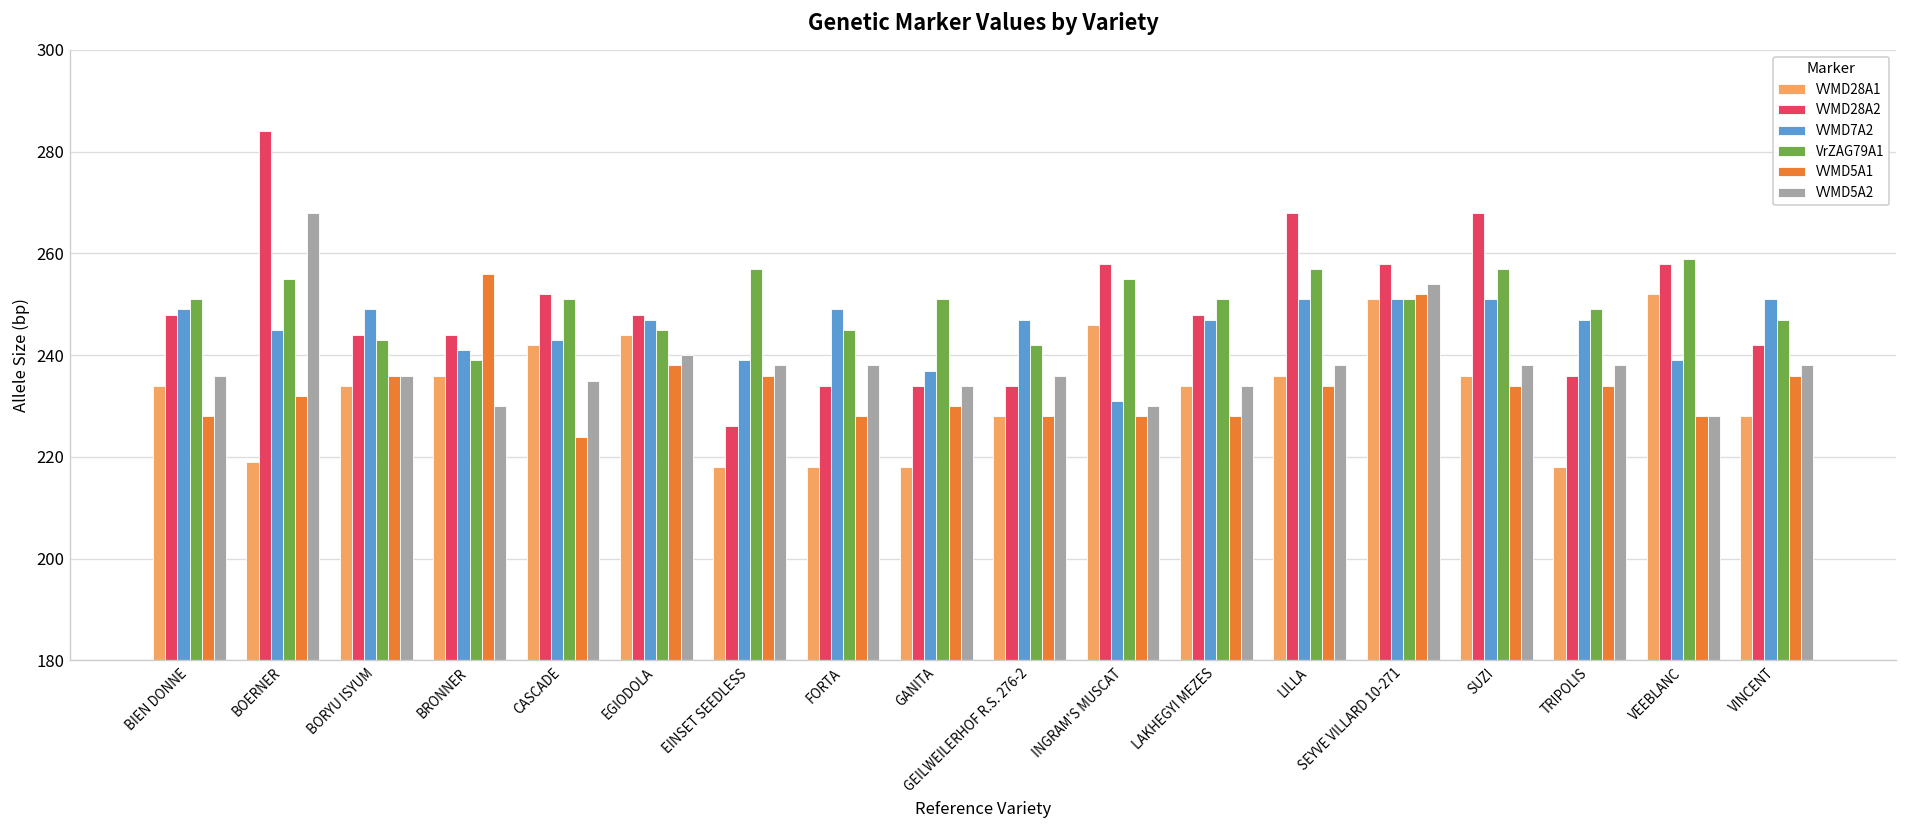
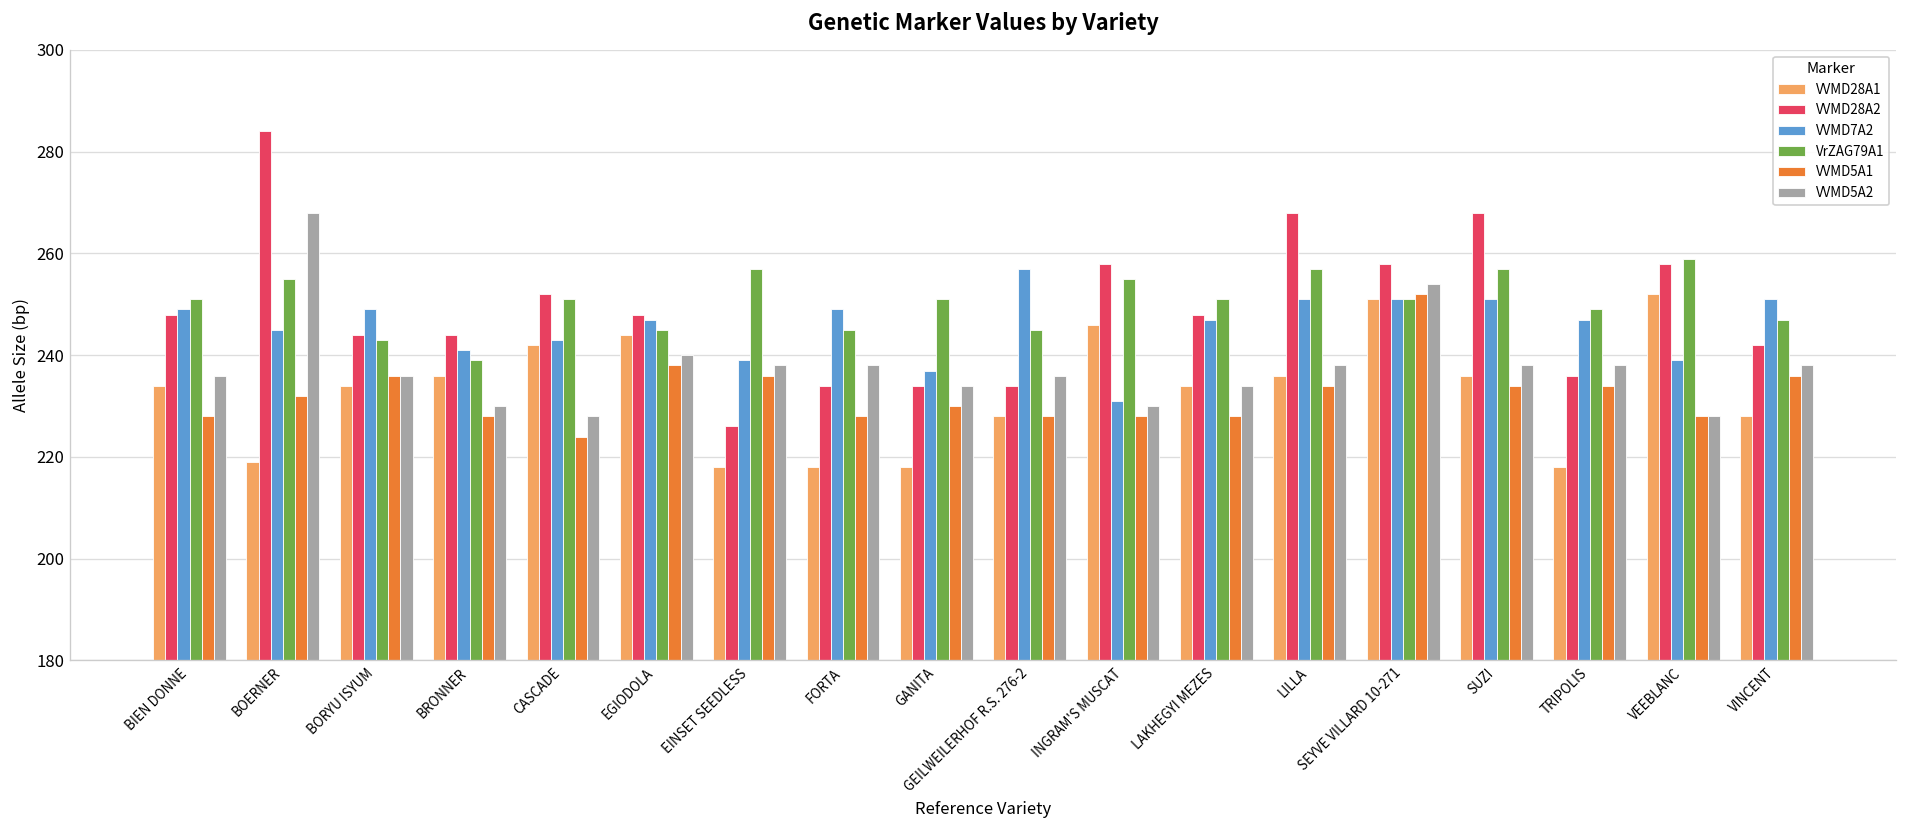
VVMD5A1, BRONNER: 256 -> 228
VVMD5A2, CASCADE: 235 -> 228
VVMD7A2, GEILWEILERHOF R.S. 276-2: 247 -> 257
VrZAG79A1, GEILWEILERHOF R.S. 276-2: 242 -> 245
